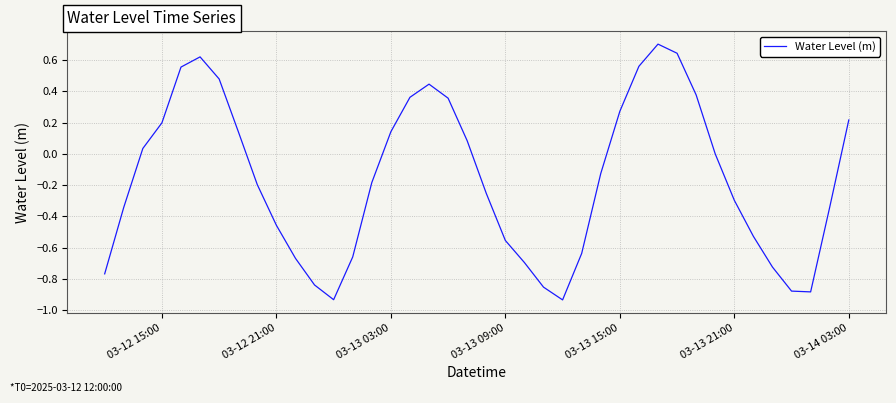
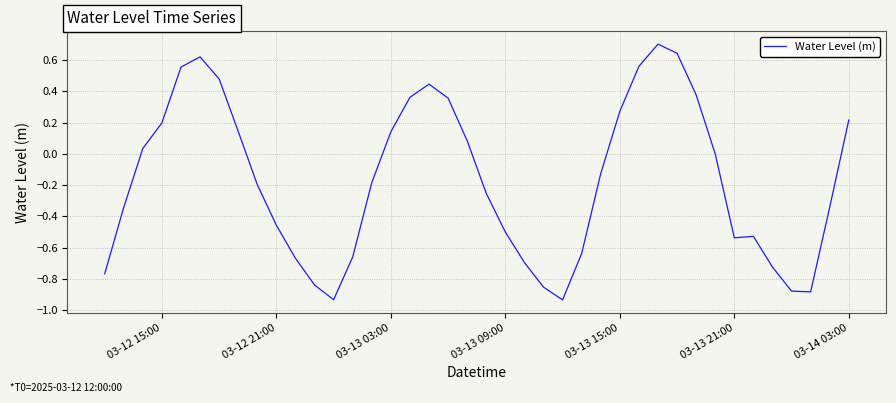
03-13 09:00: -0.55 -> -0.50
03-13 21:00: -0.30 -> -0.54
